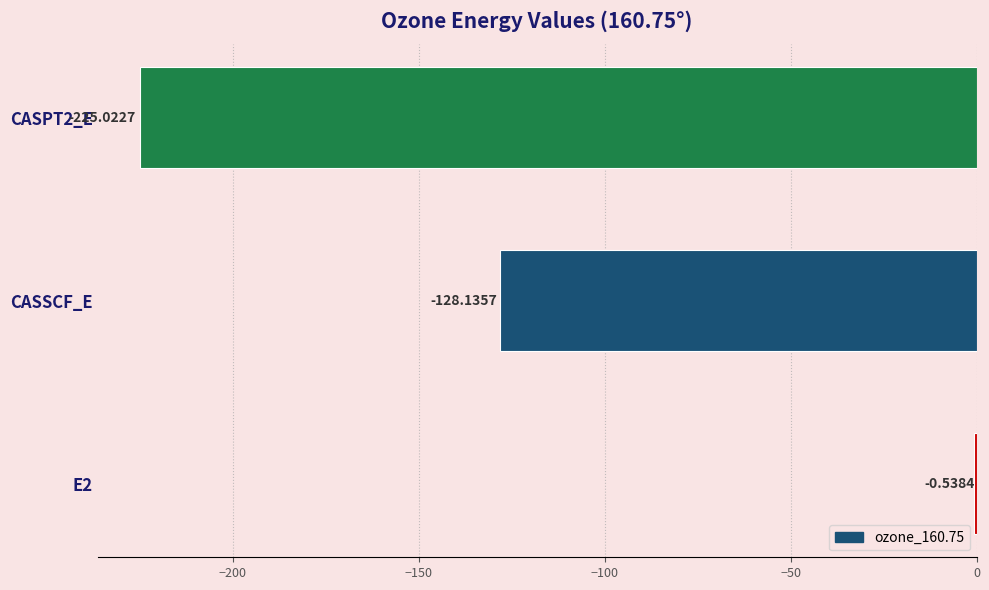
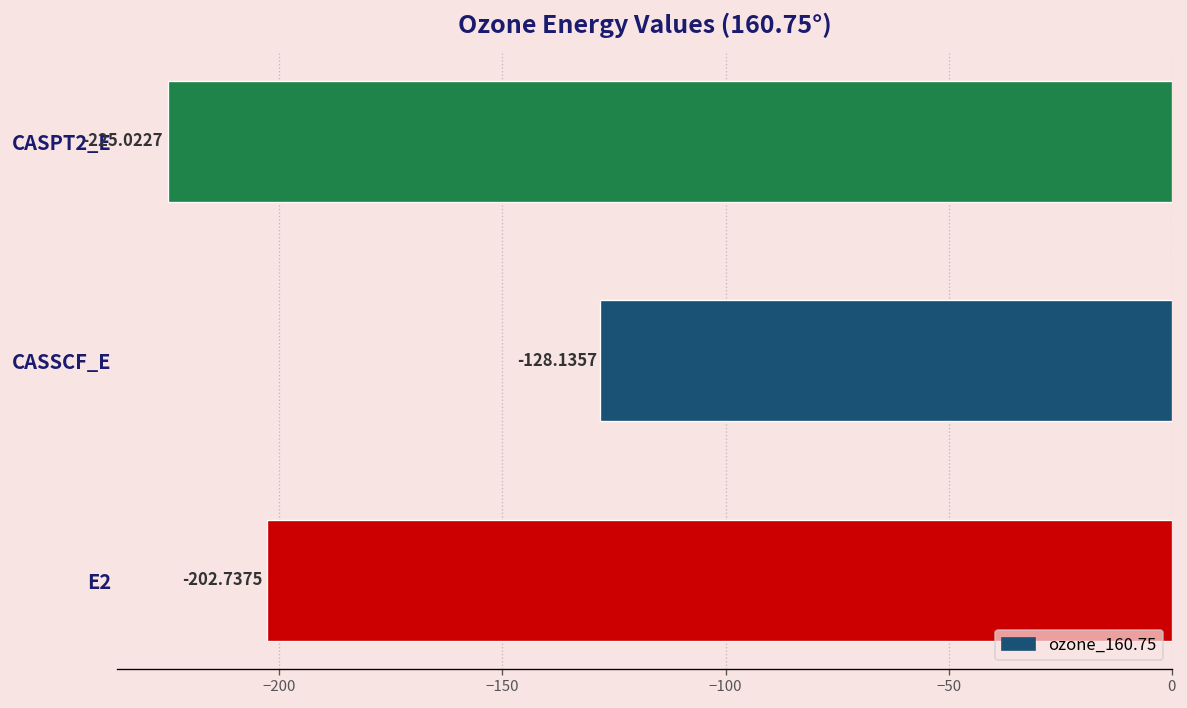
E2: -0.5384 -> -202.7375
